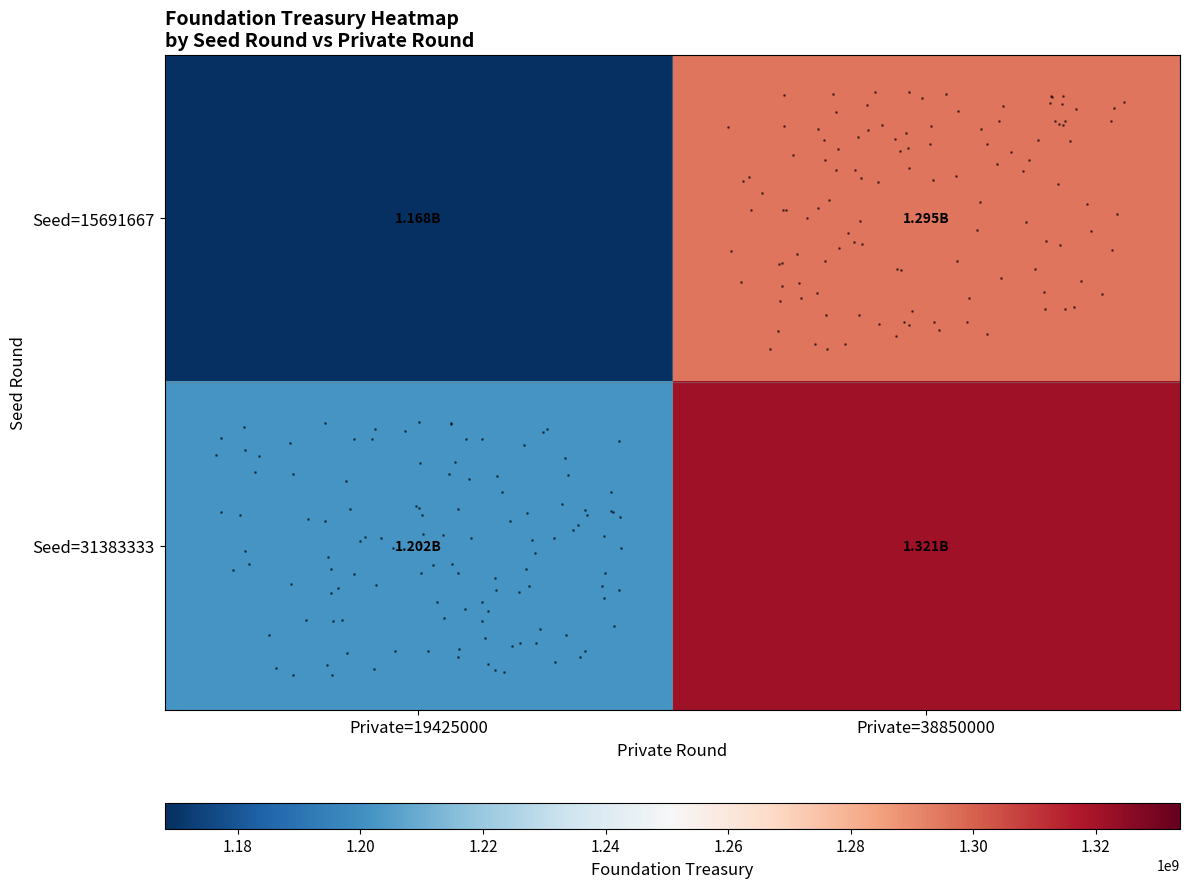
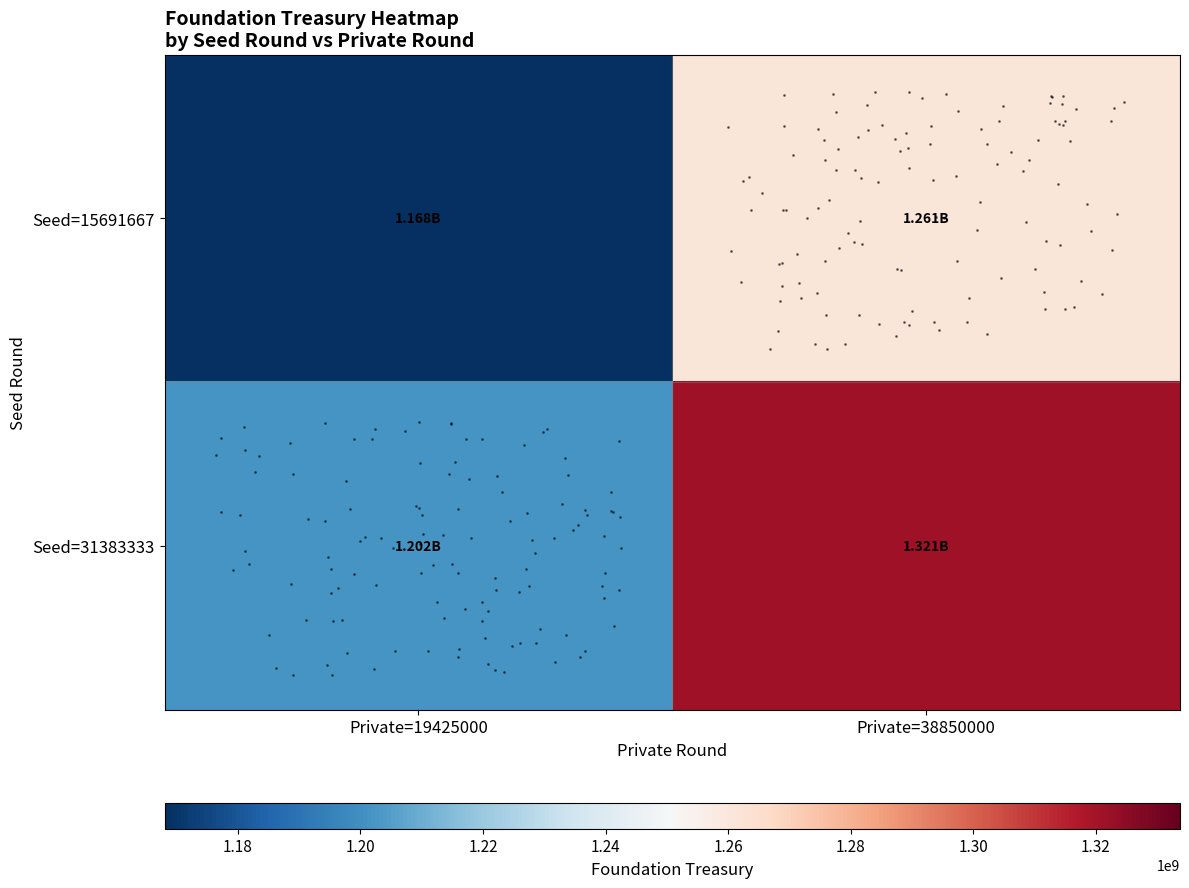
Seed=15691667, Private=38850000: 1.295B -> 1.261B
